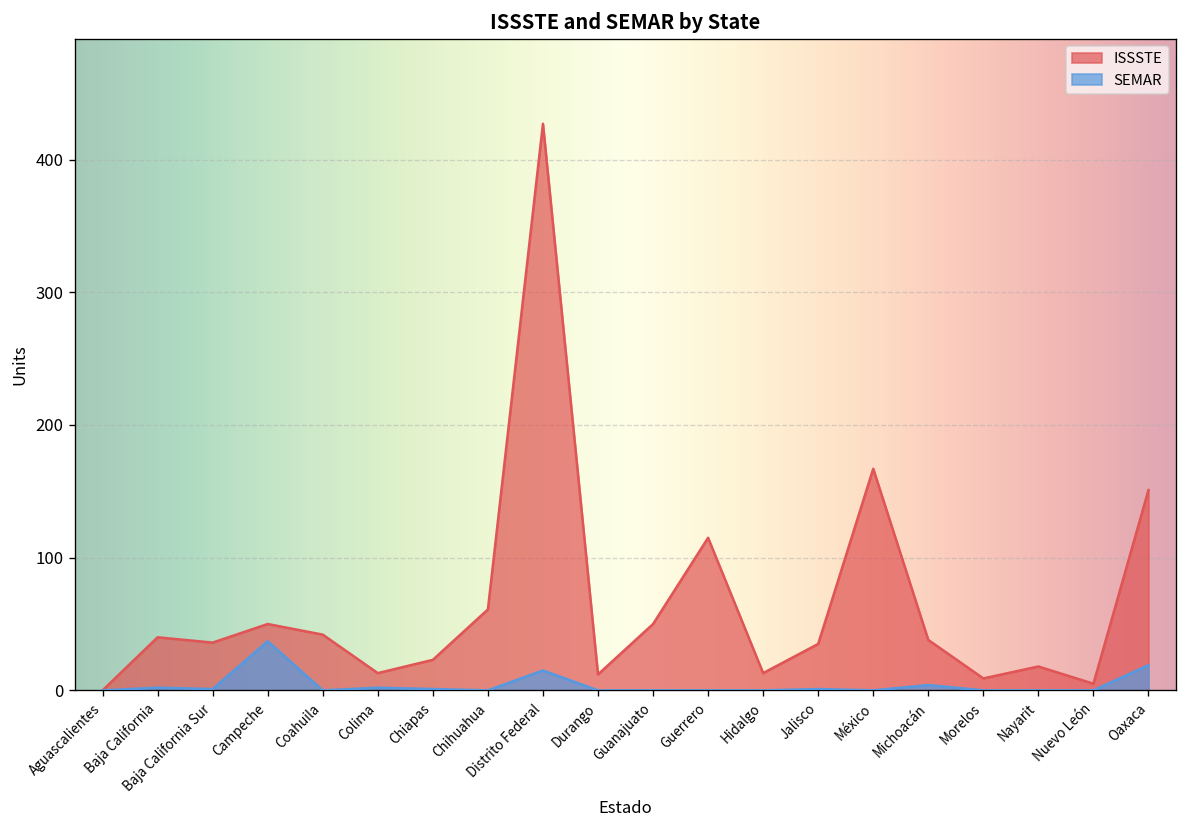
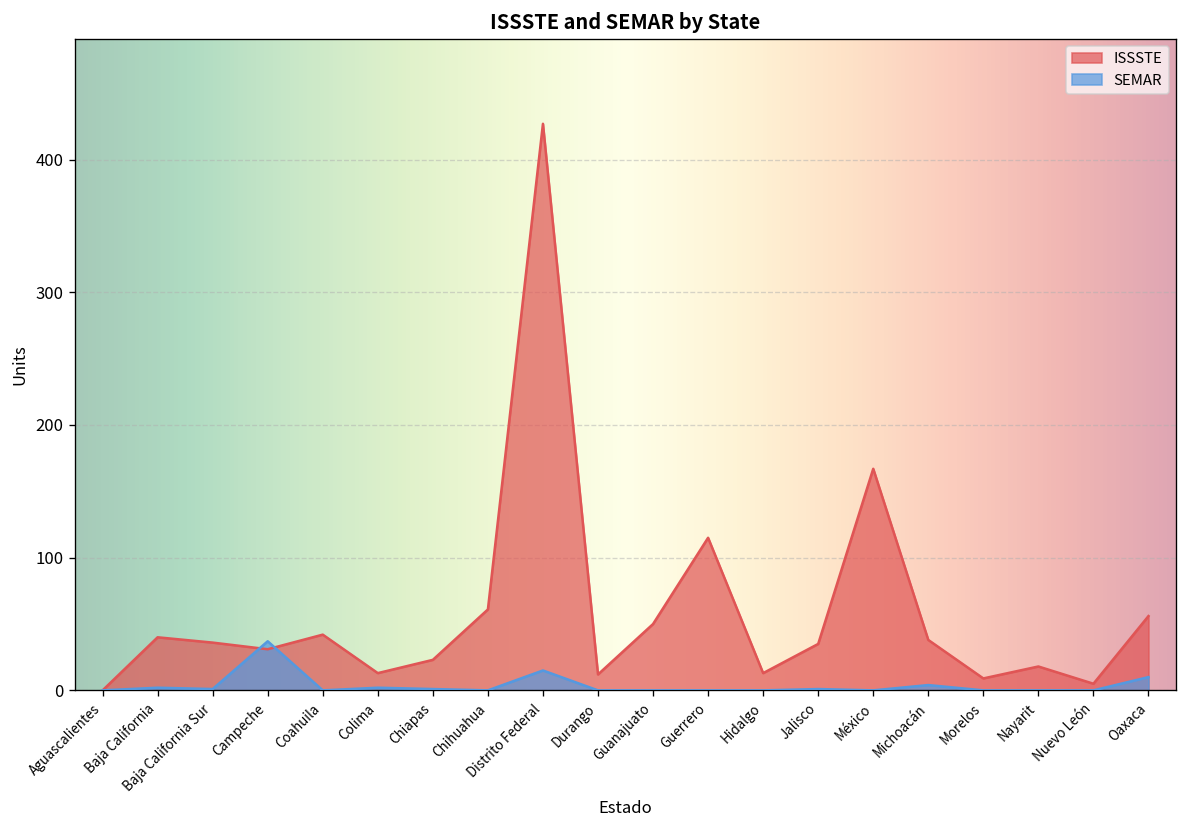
ISSSTE, Campeche: 50 -> 31
ISSSTE, Oaxaca: 151 -> 56
SEMAR, Oaxaca: 19 -> 10
